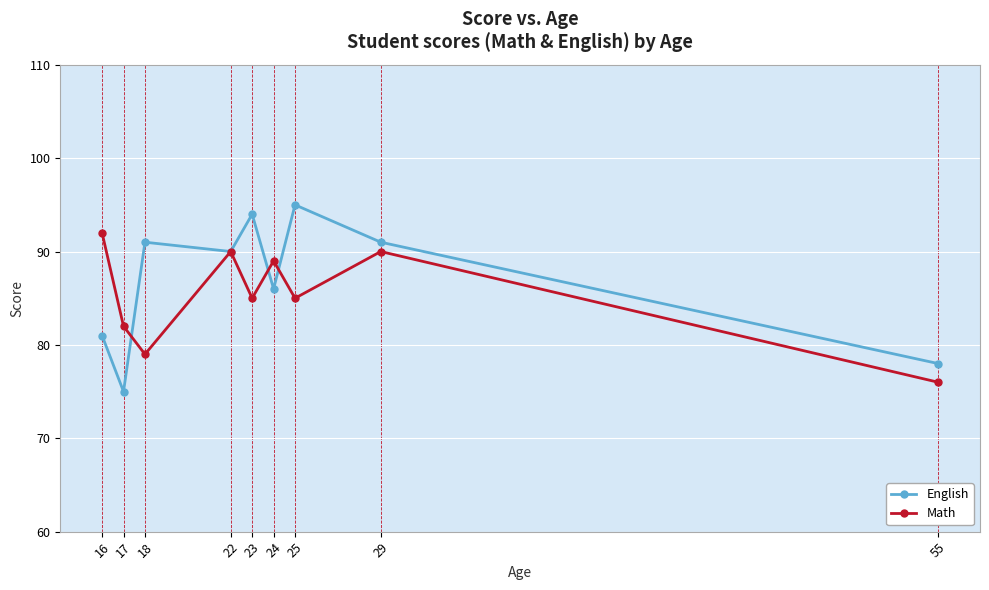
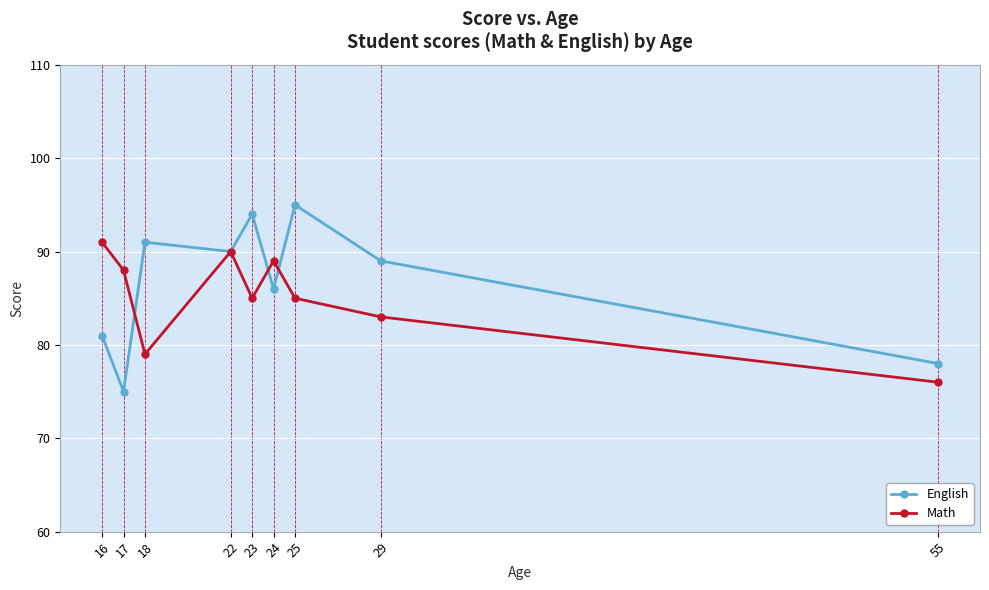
Math, 16: 92 -> 91
Math, 17: 82 -> 88
English, 29: 91 -> 89
Math, 29: 90 -> 83
